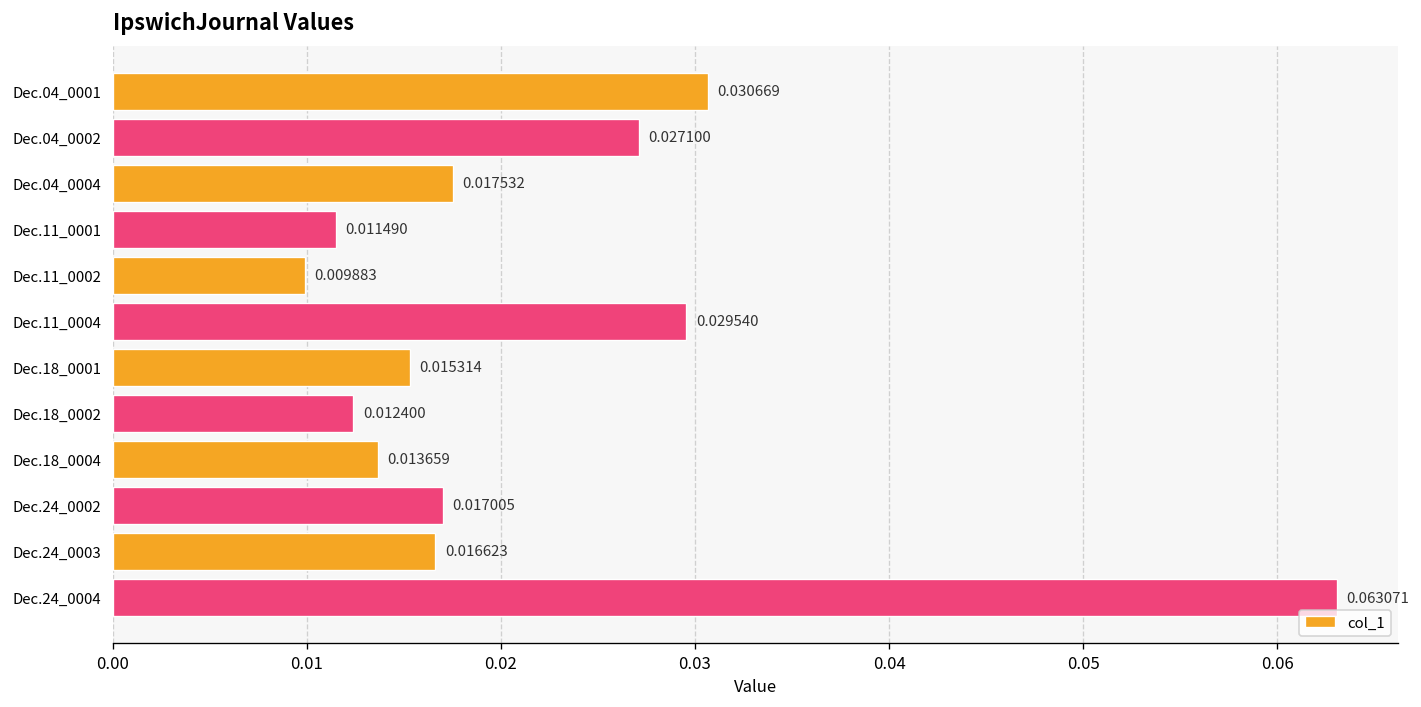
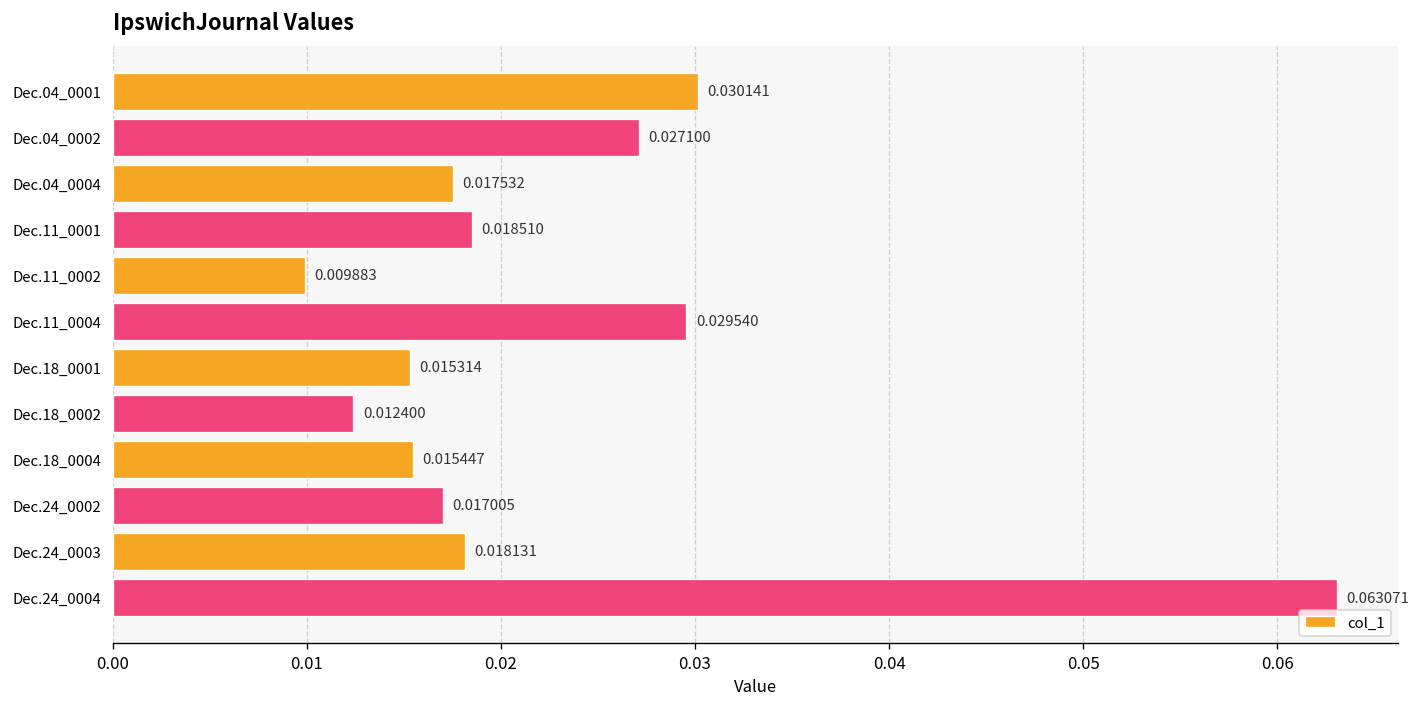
Dec.04_0001: 0.030669 -> 0.030141
Dec.11_0001: 0.011490 -> 0.018510
Dec.18_0004: 0.013659 -> 0.015447
Dec.24_0003: 0.016623 -> 0.018131
